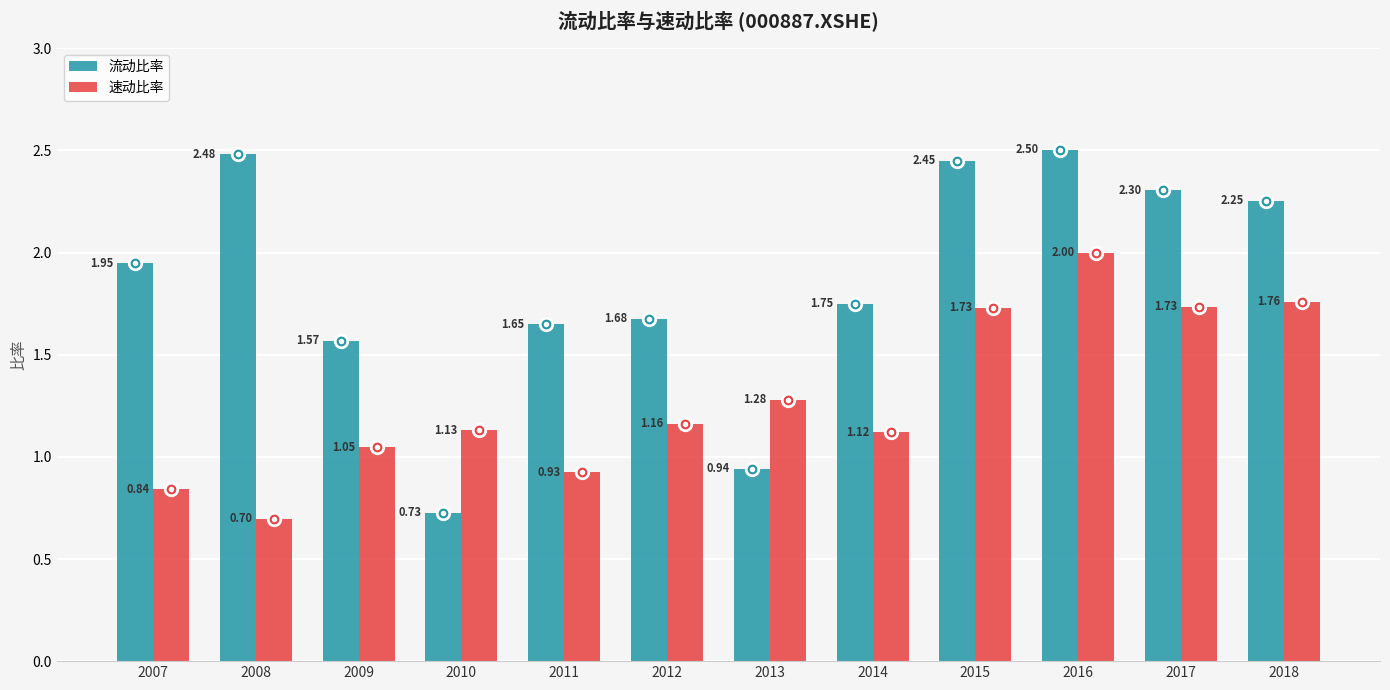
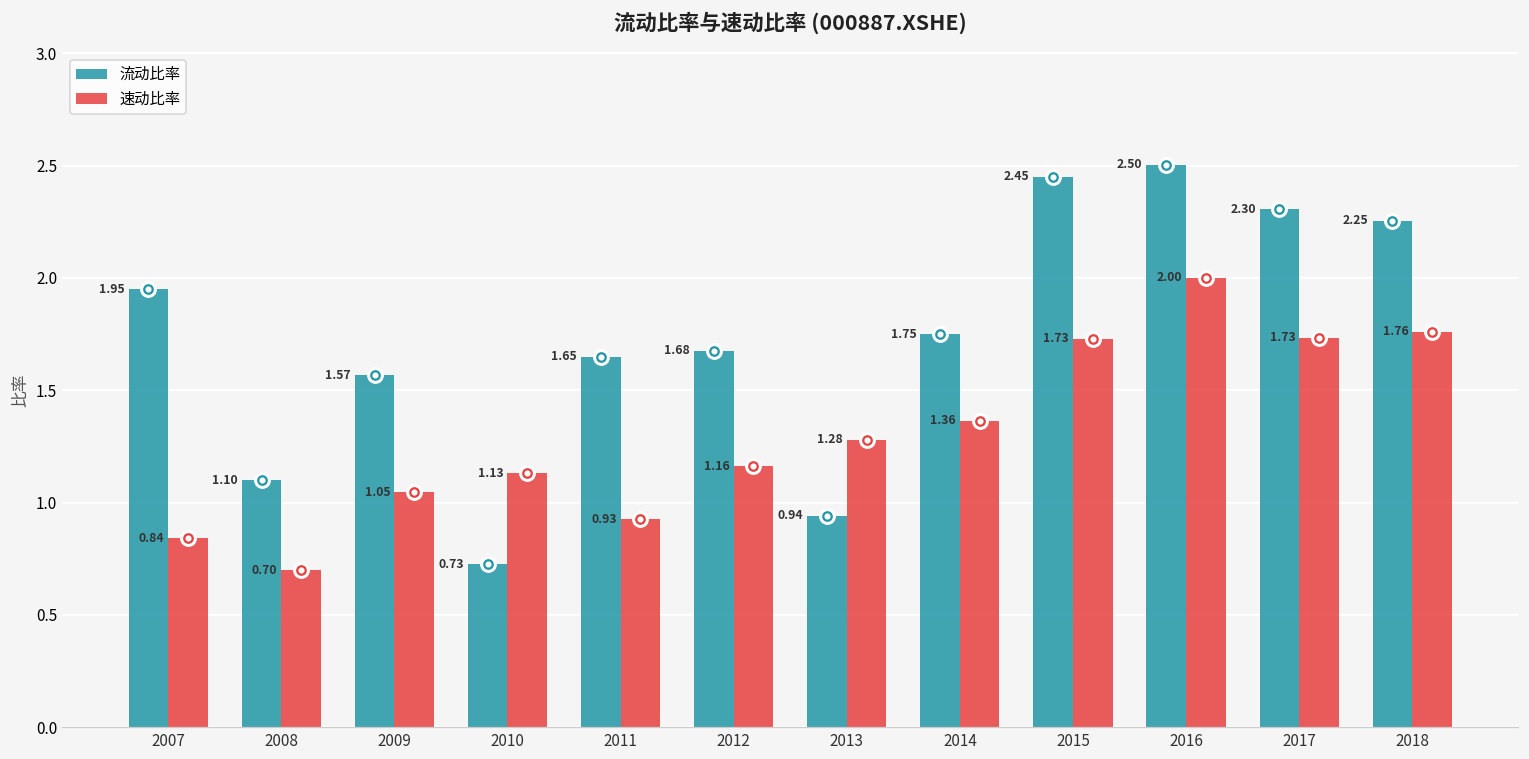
流动比率, 2008: 2.48 -> 1.10
速动比率, 2014: 1.12 -> 1.36
